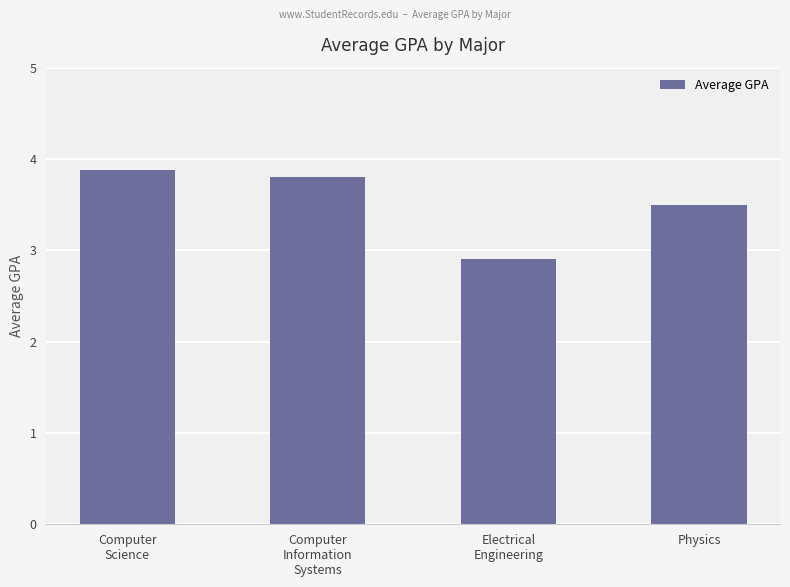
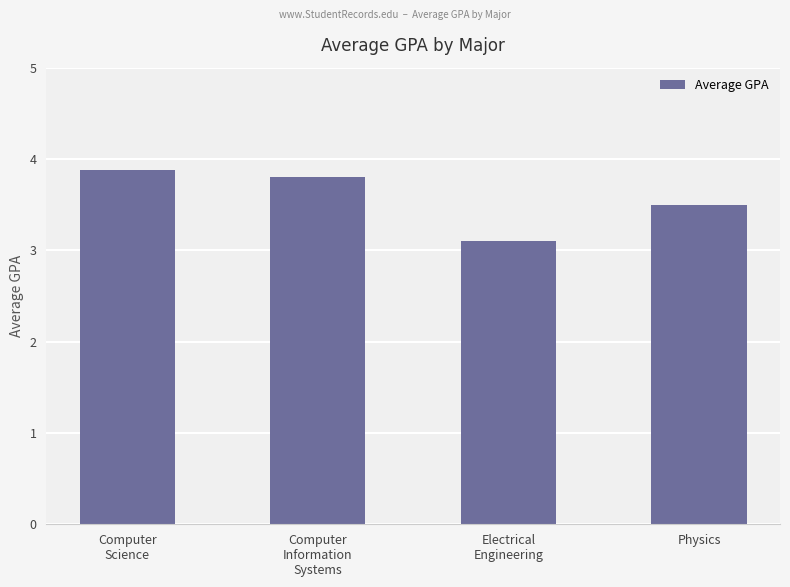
Electrical Engineering: 2.9 -> 3.1
